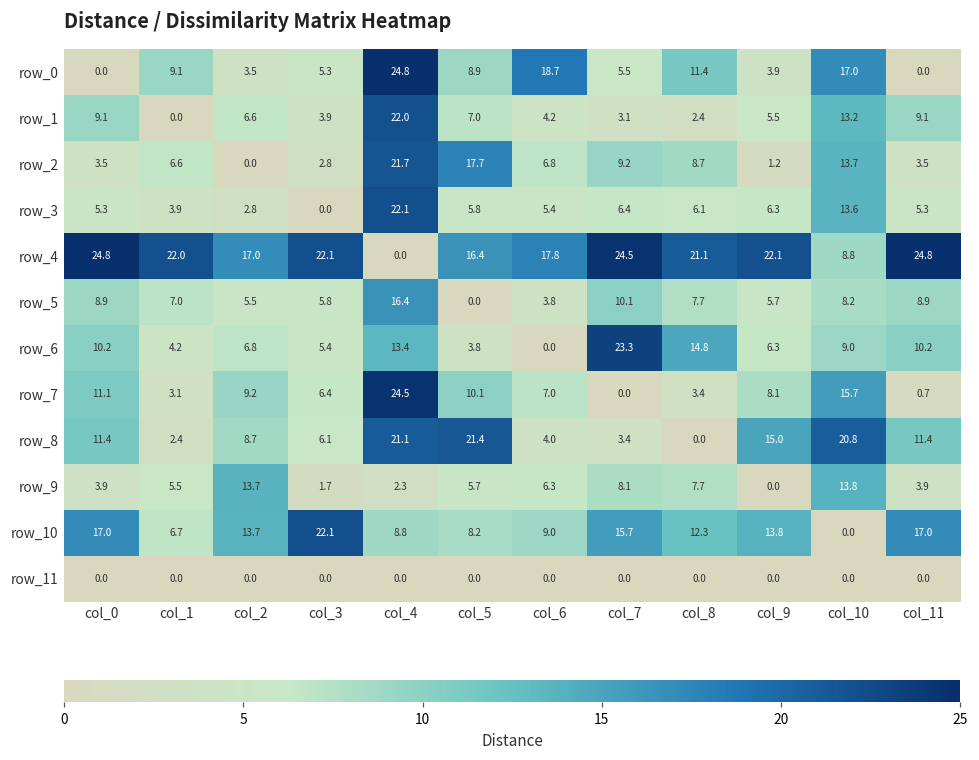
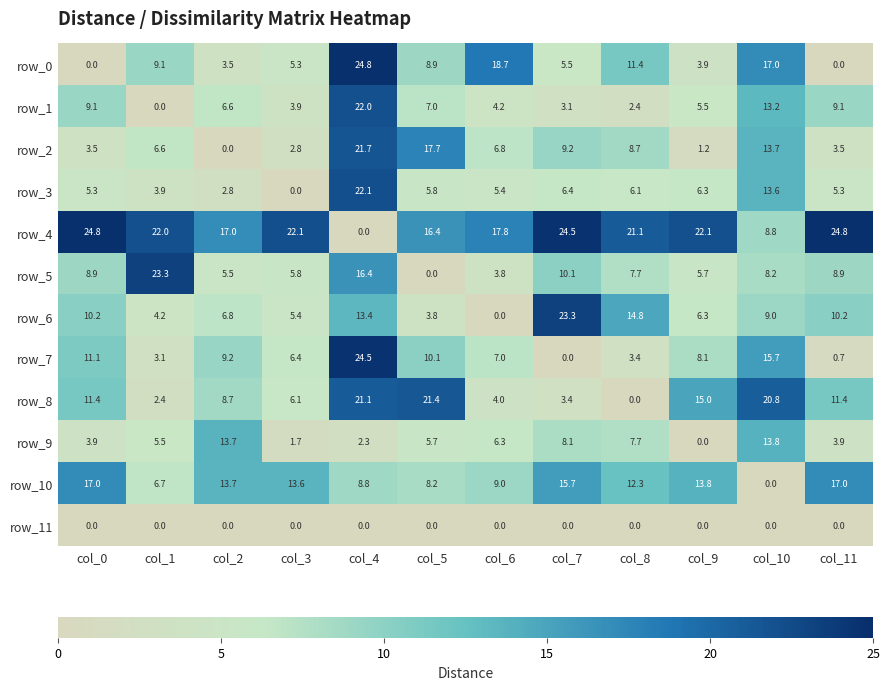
row_5, col_1: 7.0 -> 23.3
row_10, col_3: 22.1 -> 13.6
